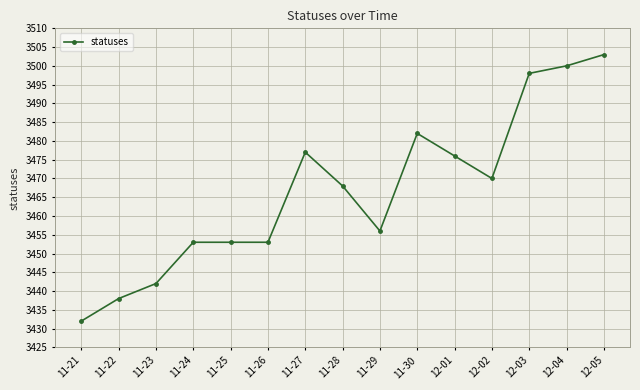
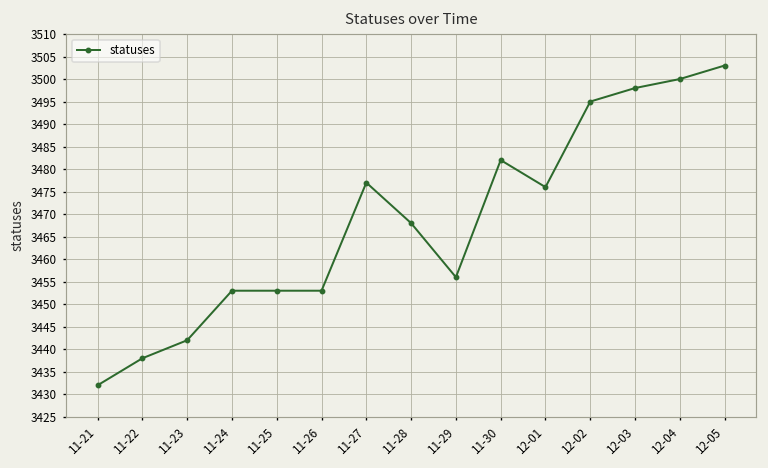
12-02: 3470 -> 3495
